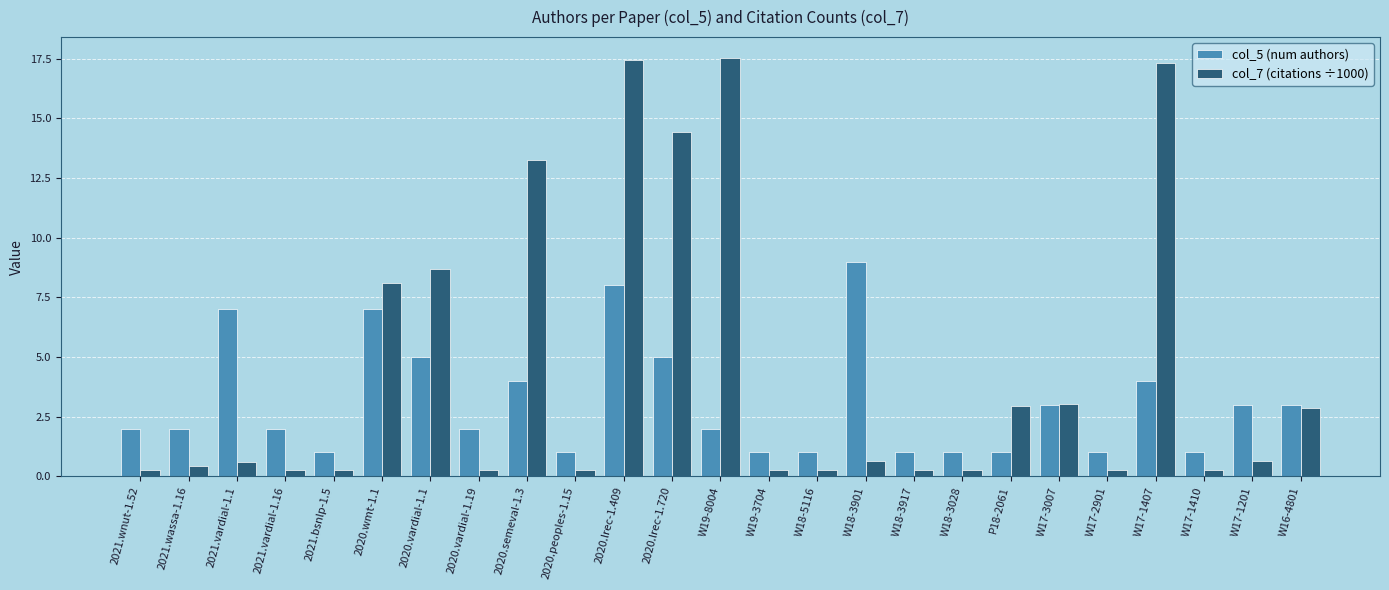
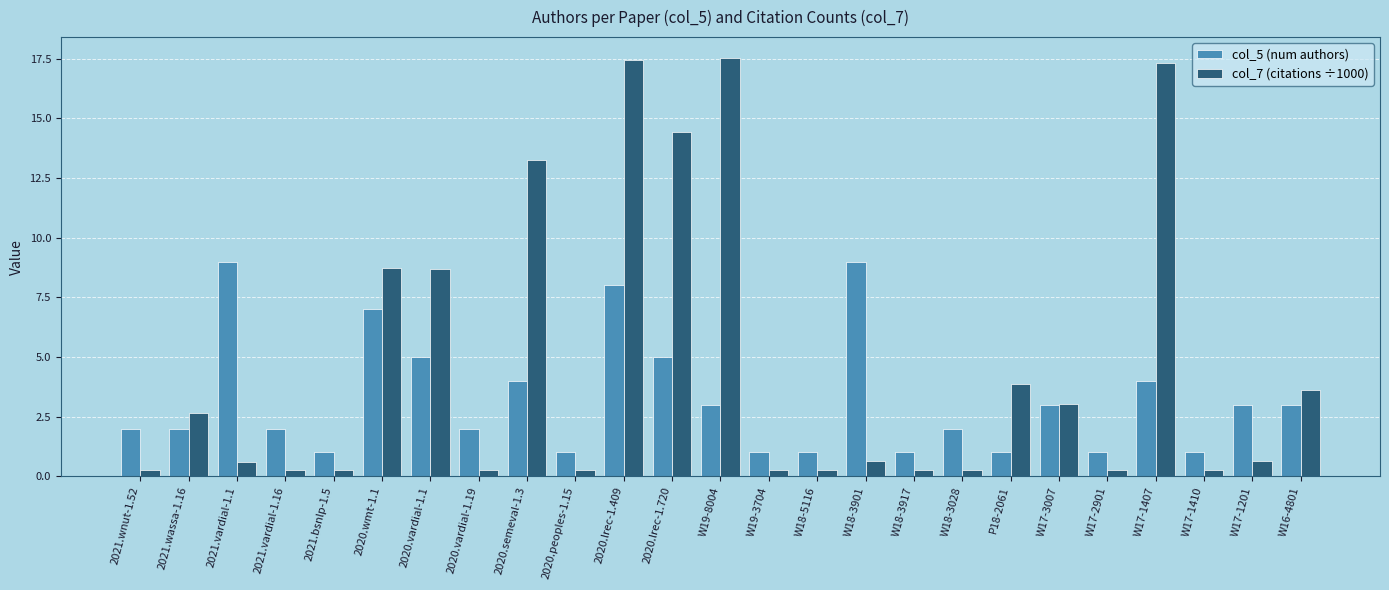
col_7 (citations ÷1000), 2021.wassa-1.16: 0.4 -> 2.7
col_5 (num authors), 2021.vardial-1.1: 7 -> 9
col_7 (citations ÷1000), 2020.wmt-1.1: 8.1 -> 8.7
col_5 (num authors), W19-8004: 2 -> 3
col_5 (num authors), W18-3028: 1 -> 2
col_7 (citations ÷1000), P18-2061: 3.0 -> 3.9
col_7 (citations ÷1000), W16-4801: 2.8 -> 3.6
